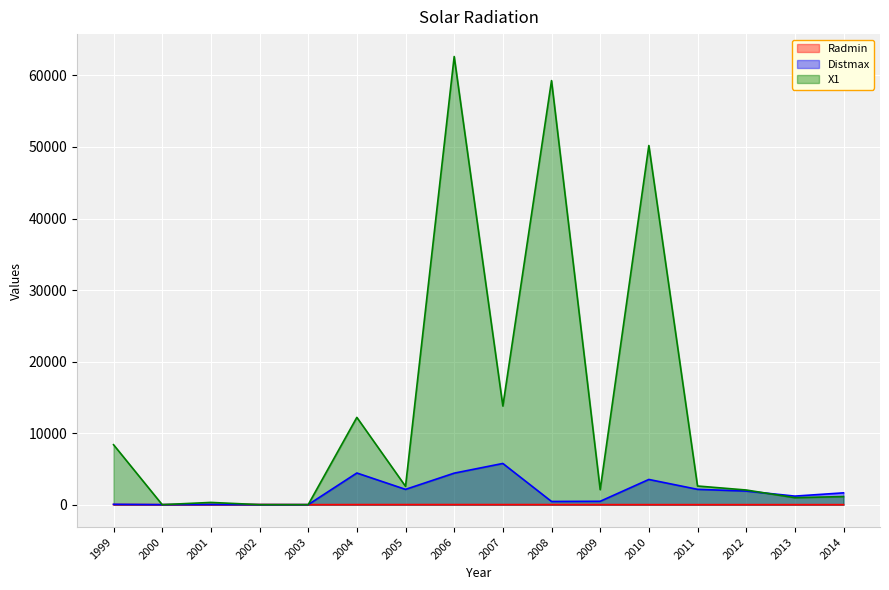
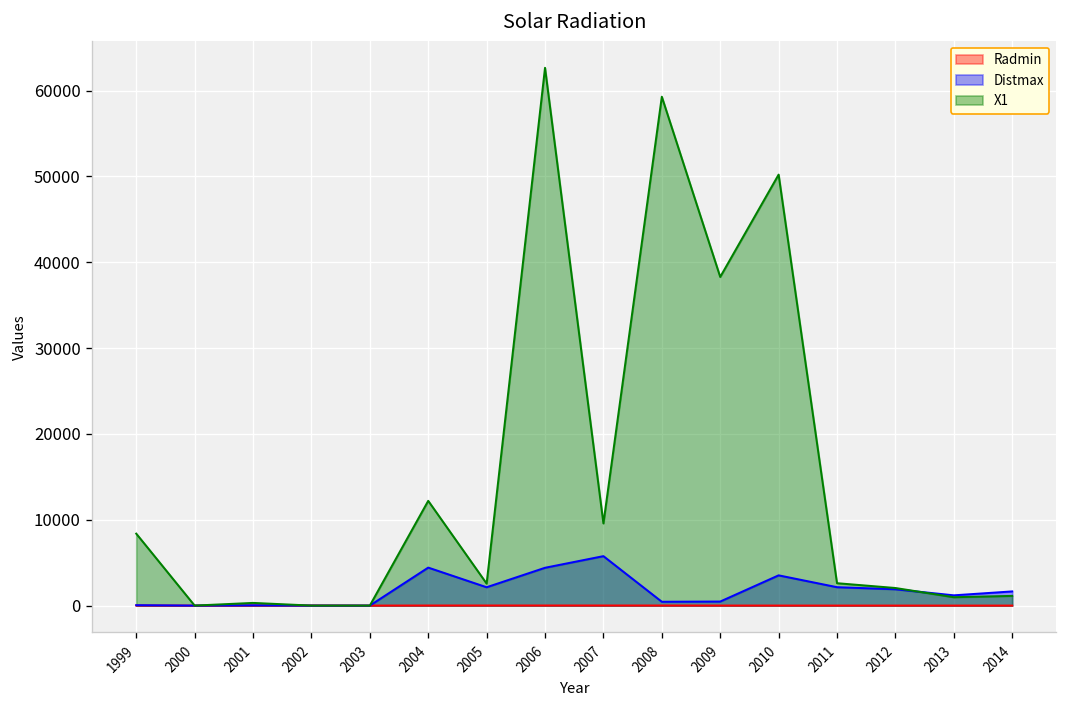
X1, 2007: 14000 -> 10000
X1, 2009: 2000 -> 38000
